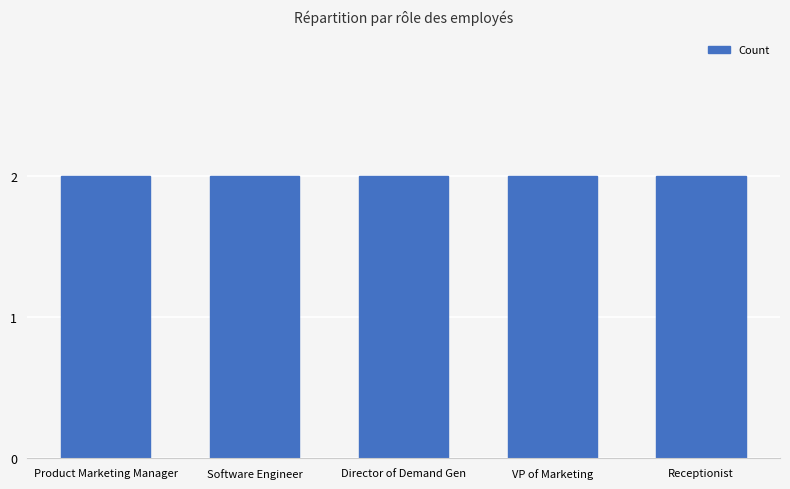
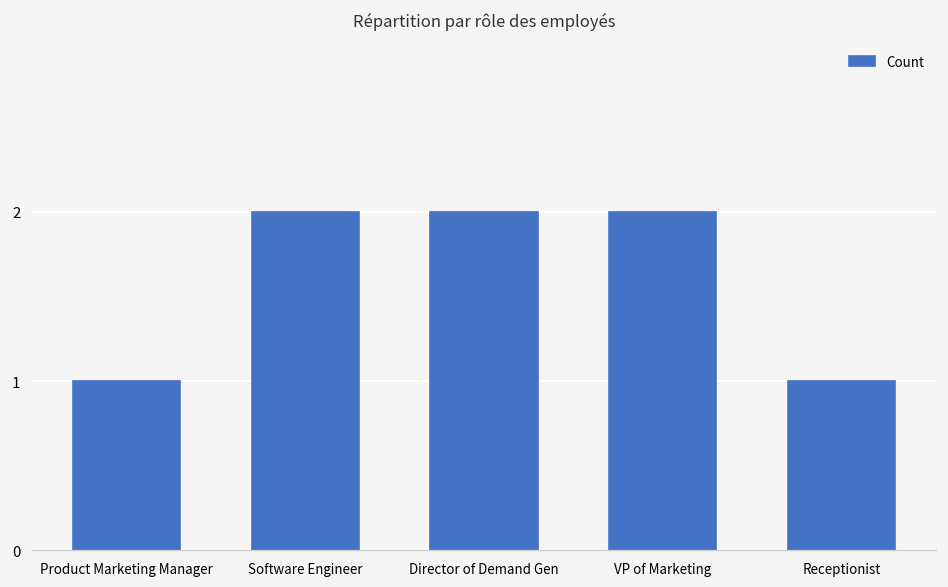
Product Marketing Manager: 2 -> 1
Receptionist: 2 -> 1
